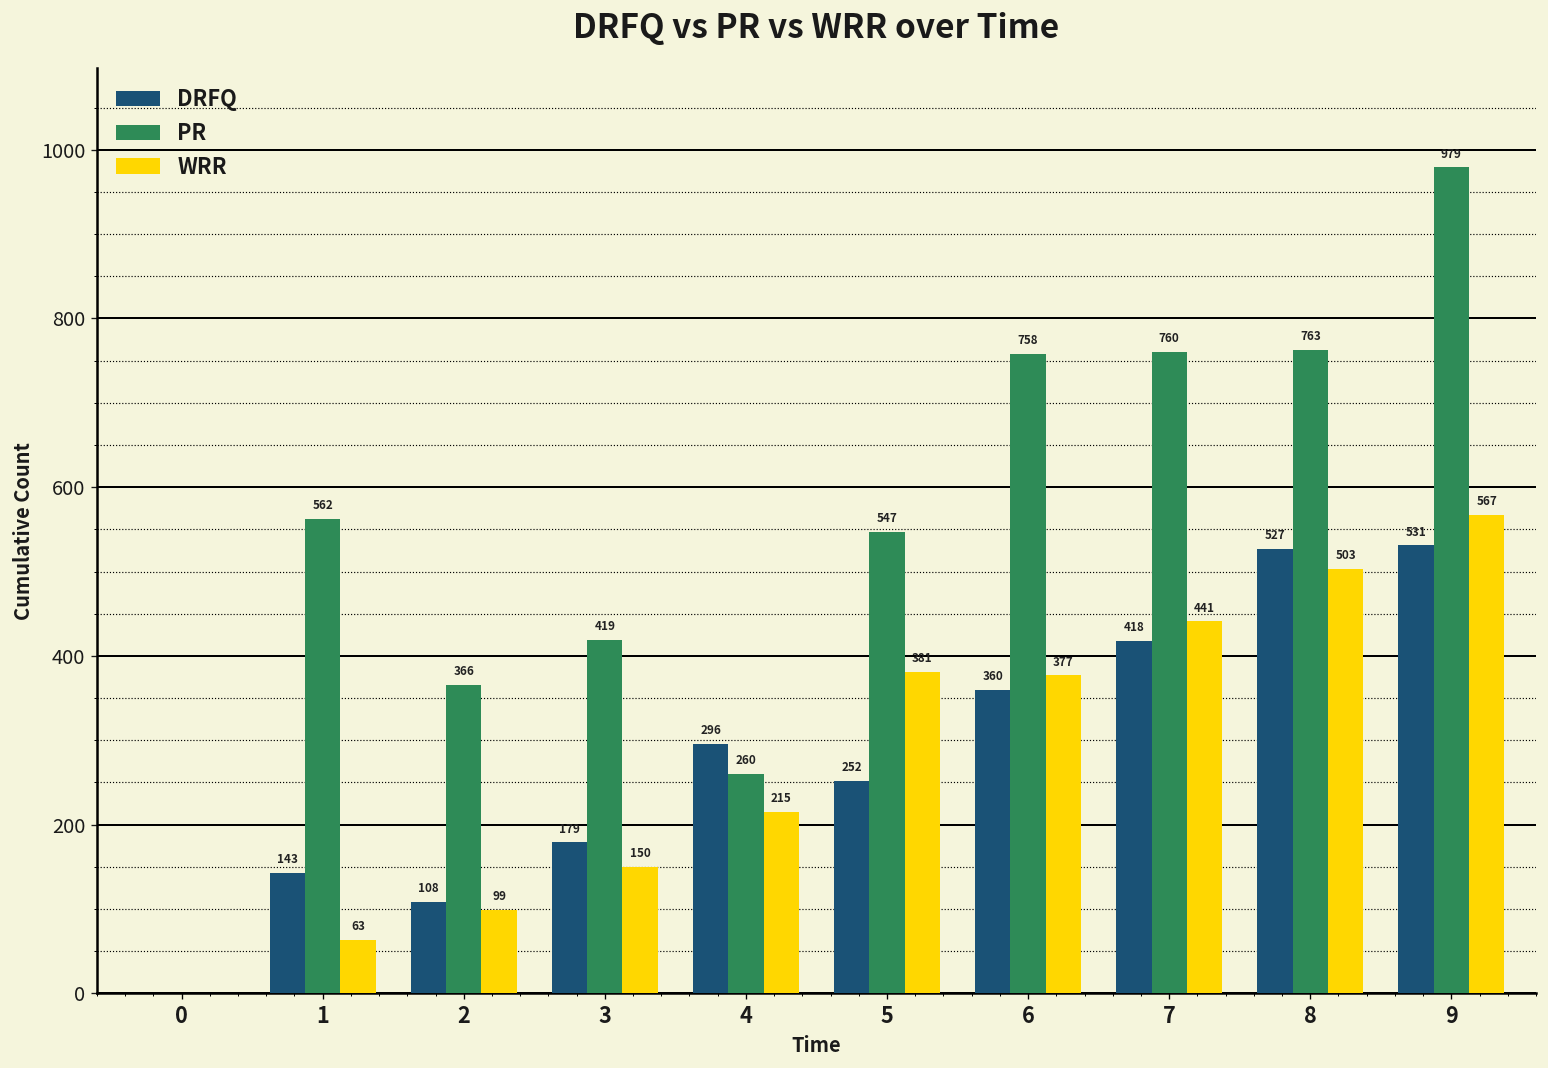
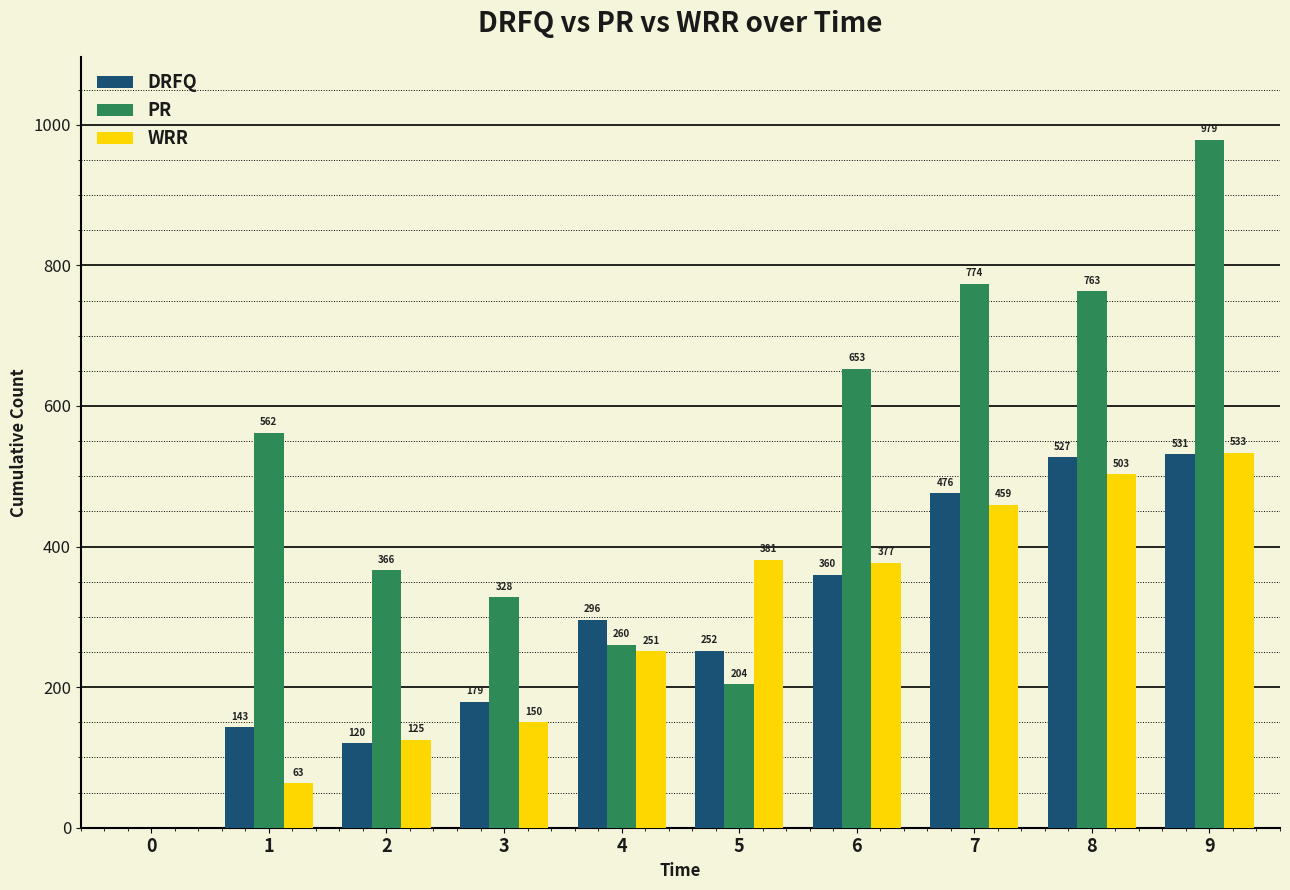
DRFQ, 2: 108 -> 120
WRR, 2: 99 -> 125
PR, 3: 419 -> 328
WRR, 4: 215 -> 251
PR, 5: 547 -> 204
PR, 6: 758 -> 653
DRFQ, 7: 418 -> 476
PR, 7: 760 -> 774
WRR, 7: 441 -> 459
WRR, 9: 567 -> 533
